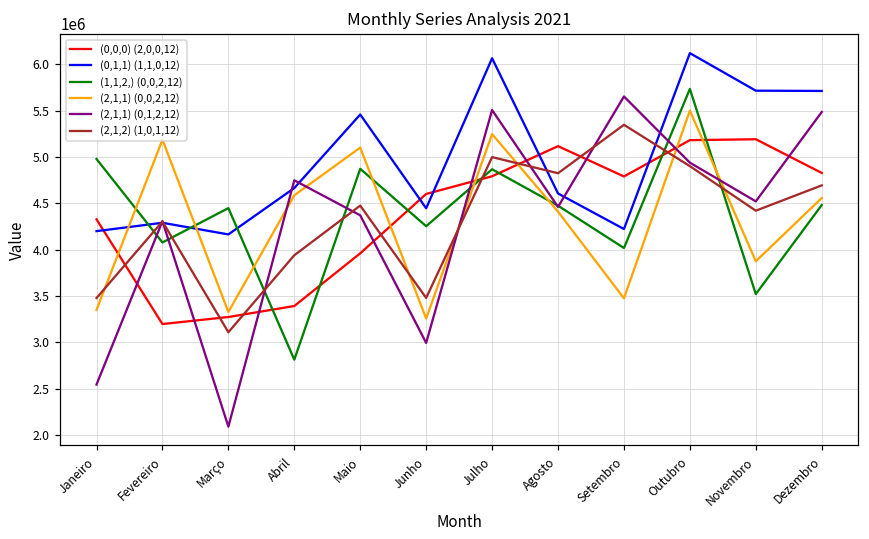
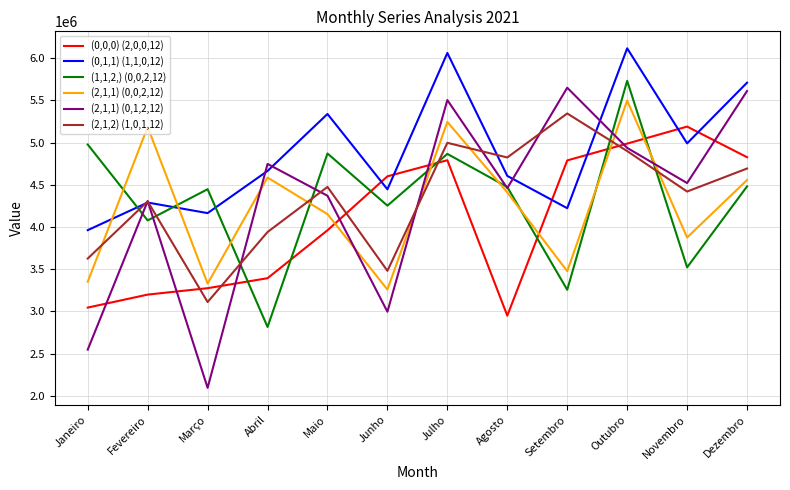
(0,0,0) (2,0,0,12), Janeiro: 4300000 -> 3000000
(0,1,1) (1,1,0,12), Janeiro: 4200000 -> 4000000
(2,1,2) (1,0,1,12), Janeiro: 3500000 -> 3600000
(0,1,1) (1,1,0,12), Maio: 5500000 -> 5300000
(2,1,1) (0,0,2,12), Maio: 5100000 -> 4200000
(0,0,0) (2,0,0,12), Agosto: 5100000 -> 2900000
(1,1,2,) (0,0,2,12), Setembro: 4000000 -> 3300000
(0,0,0) (2,0,0,12), Outubro: 5200000 -> 5000000
(0,1,1) (1,1,0,12), Novembro: 5700000 -> 5000000
(2,1,1) (0,1,2,12), Dezembro: 5500000 -> 5600000
